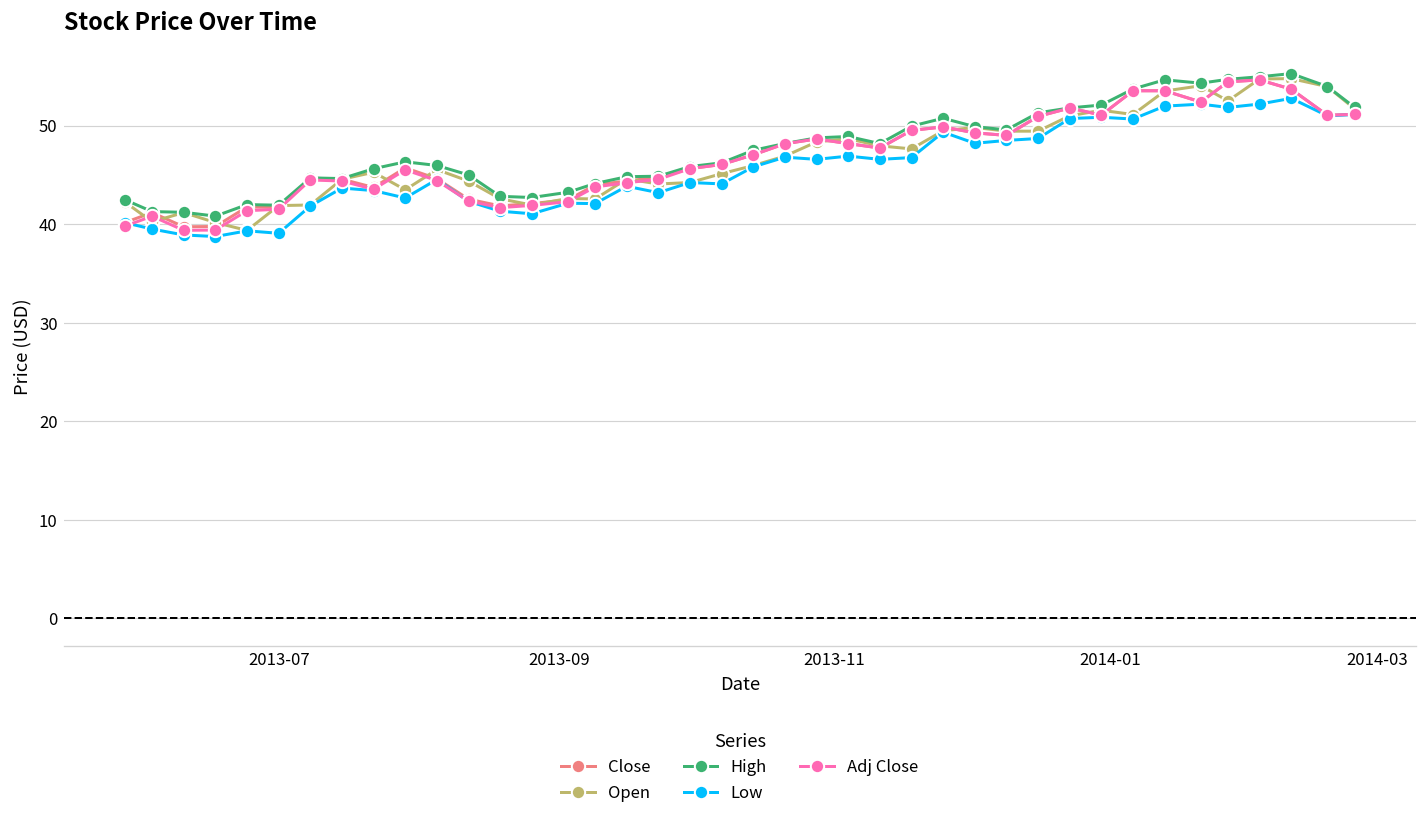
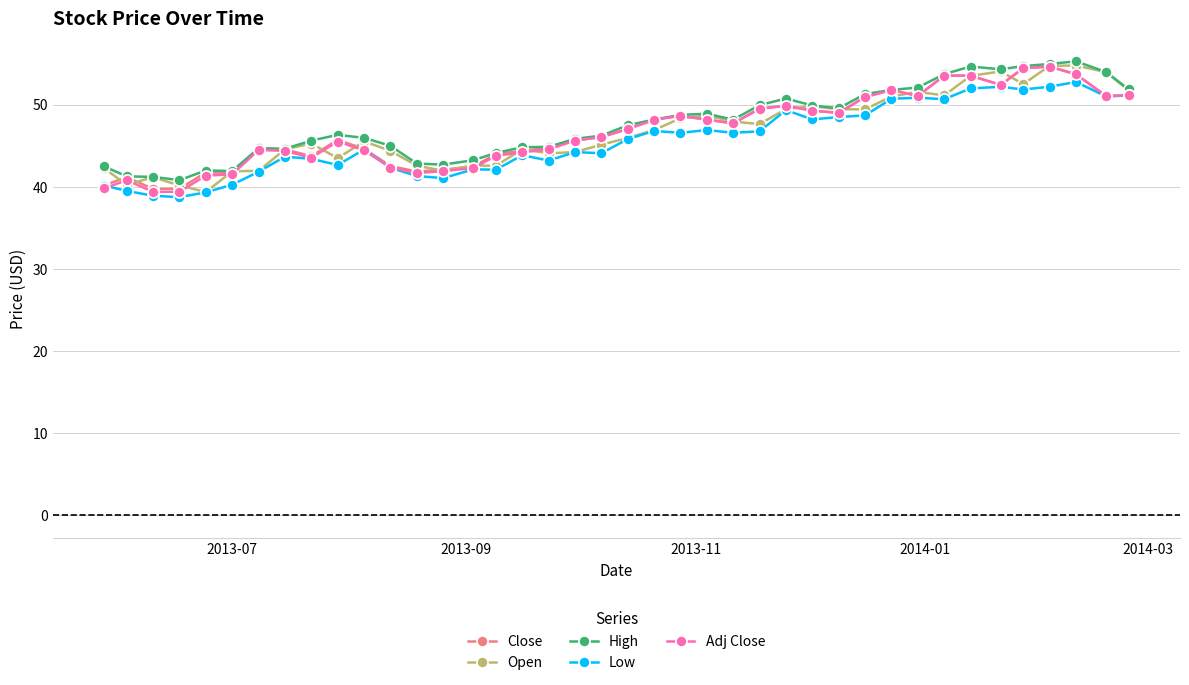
Low, 2013-07: 39 -> 40
